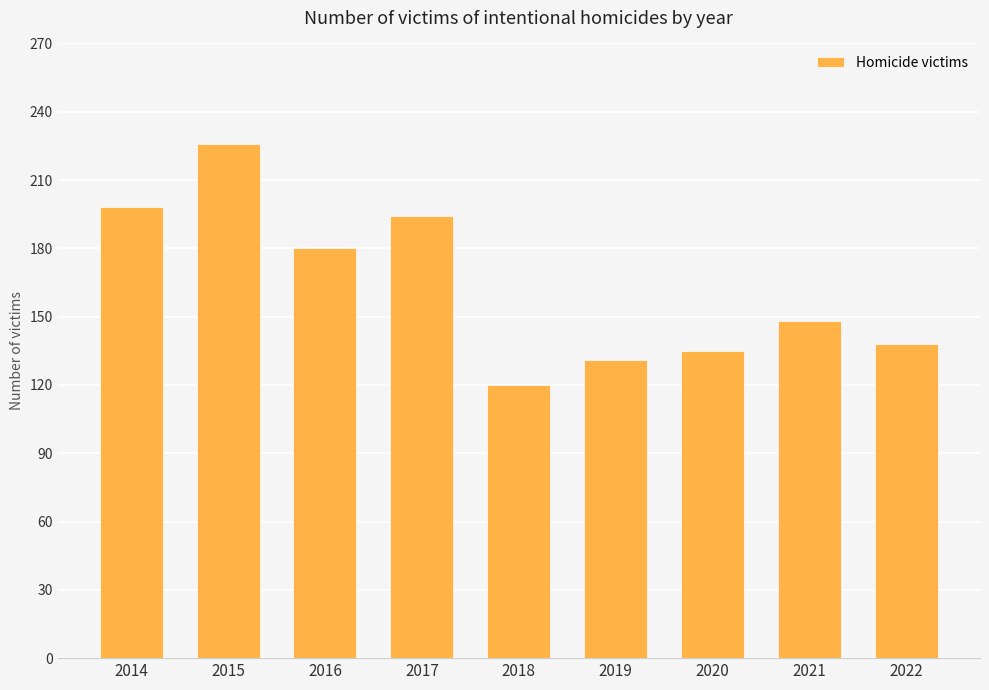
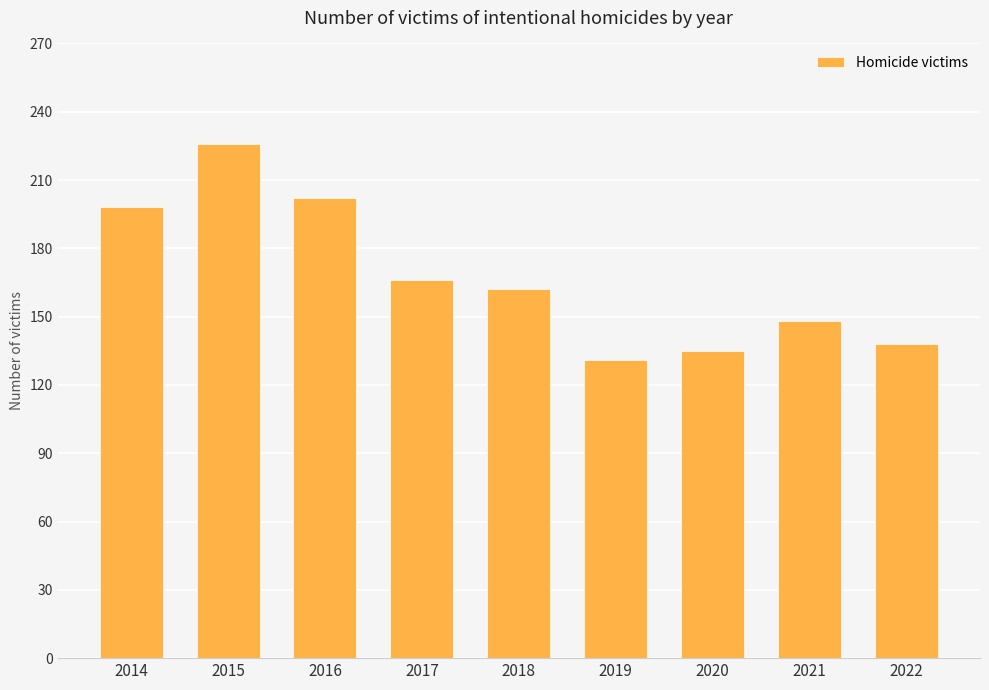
2016: 180 -> 202
2017: 194 -> 166
2018: 120 -> 162
